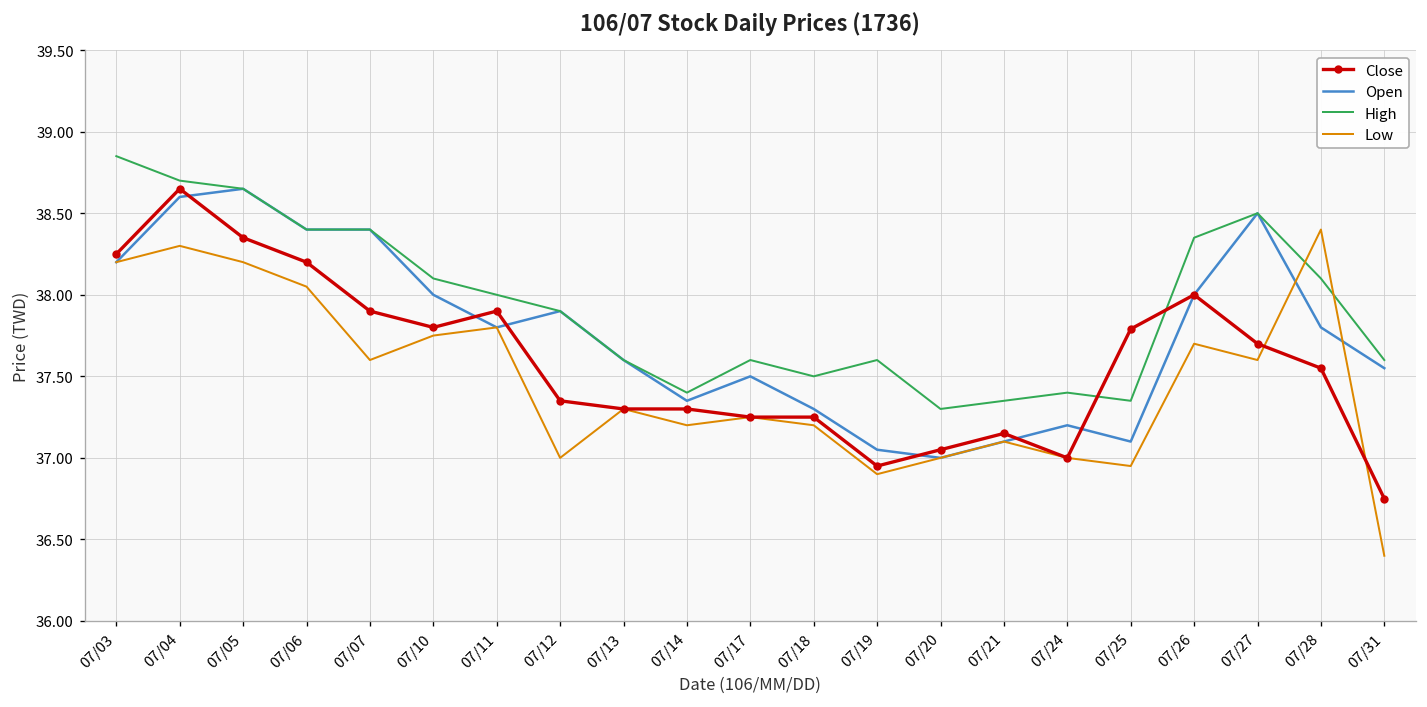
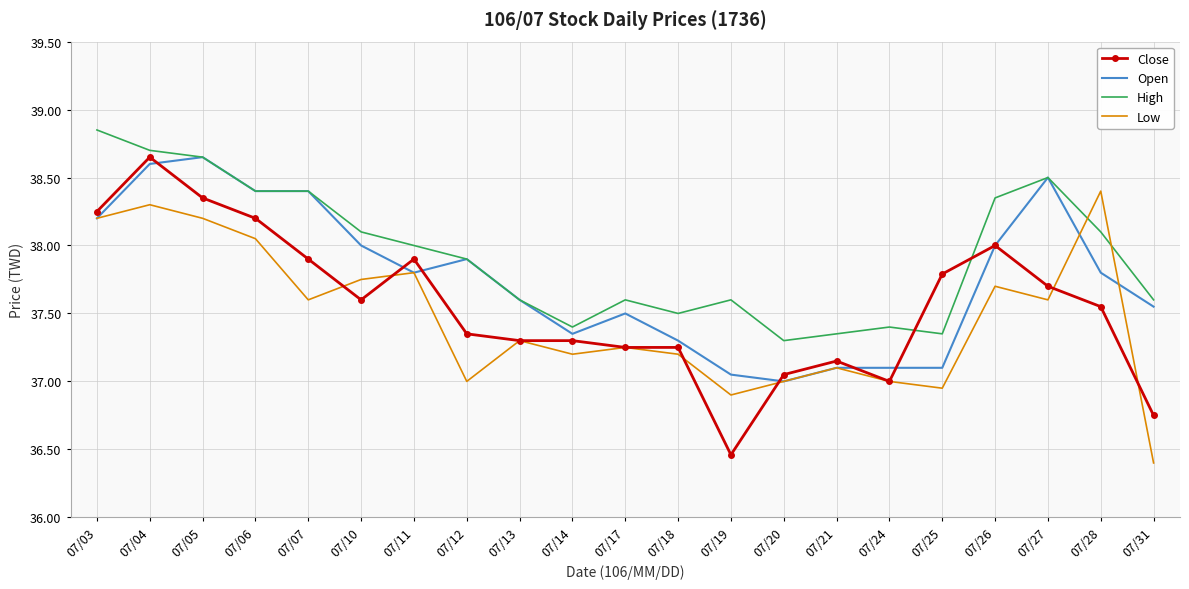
Close, 07/10: 37.8 -> 37.6
Close, 07/19: 36.95 -> 36.46
Open, 07/24: 37.2 -> 37.1
